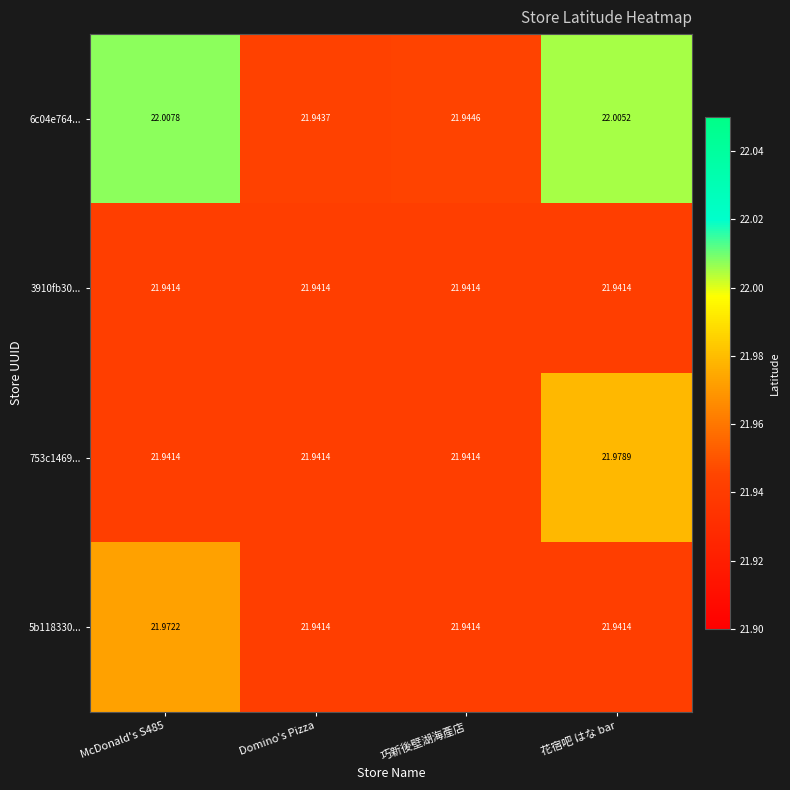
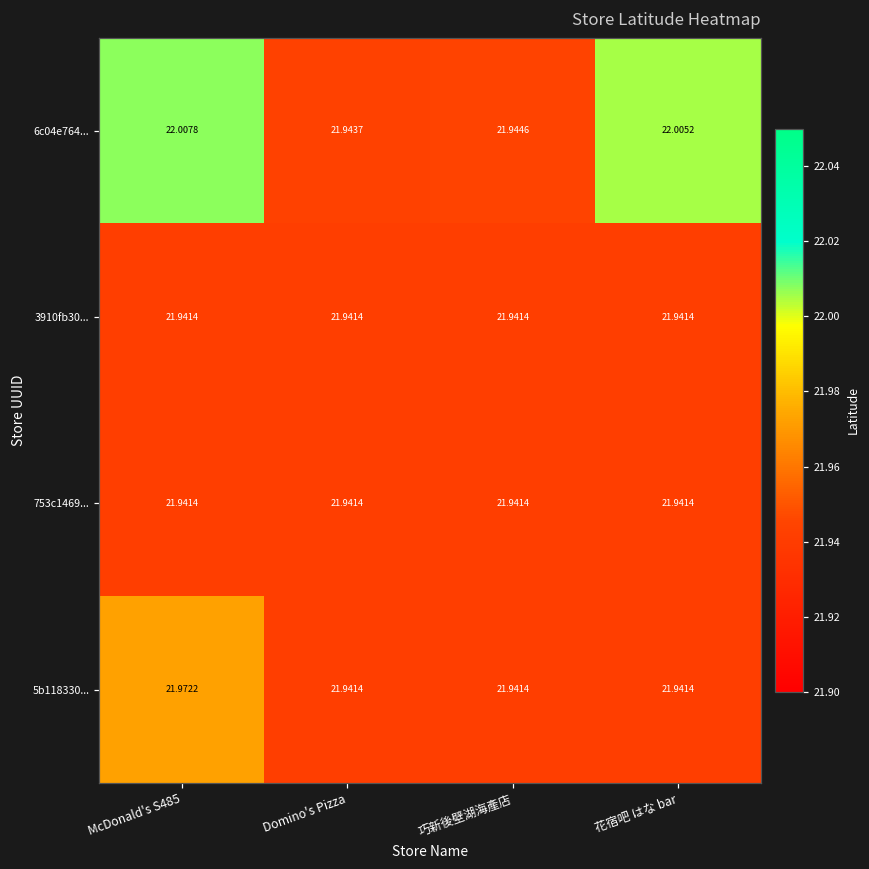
753c1469..., 花宿吧 はな bar: 21.9789 -> 21.9414
